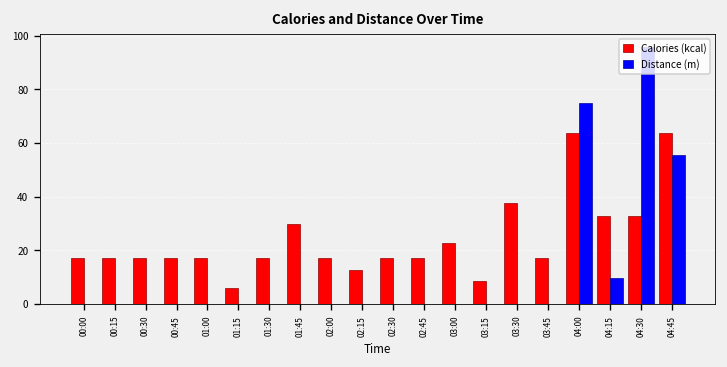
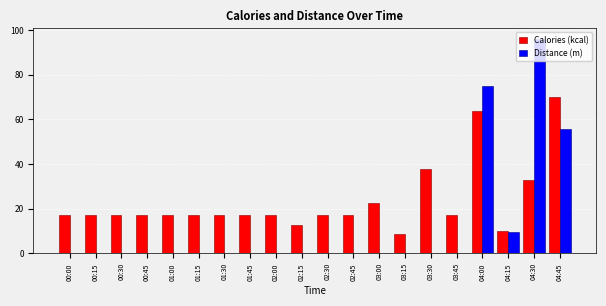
Calories (kcal), 01:15: 6 -> 17
Calories (kcal), 01:45: 30 -> 17
Calories (kcal), 04:15: 33 -> 10
Calories (kcal), 04:45: 64 -> 70
